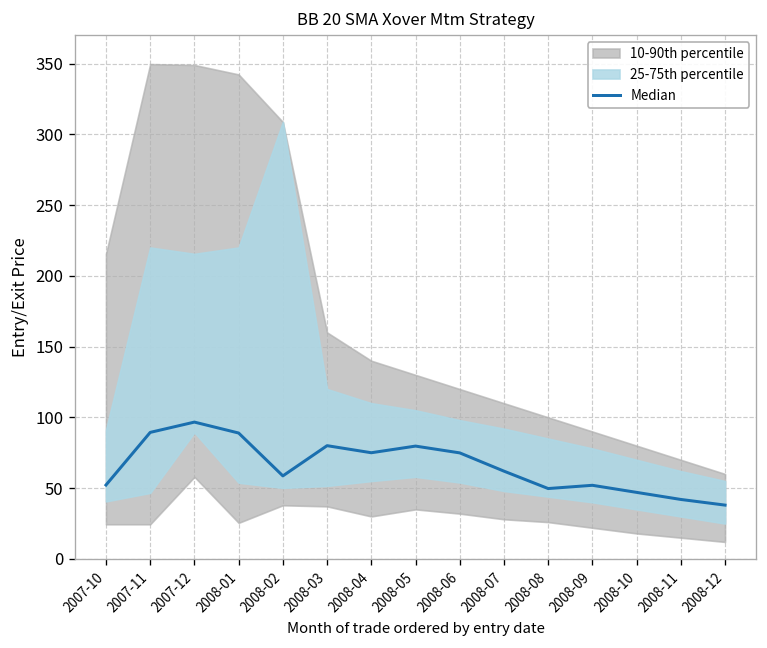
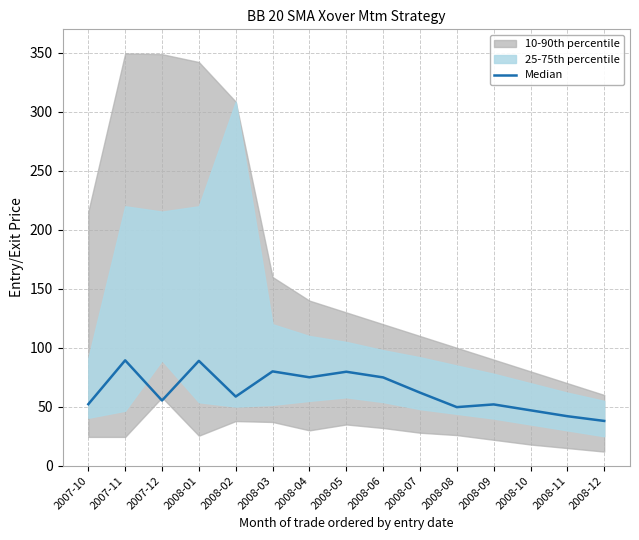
Median, 2007-12: 97 -> 55
